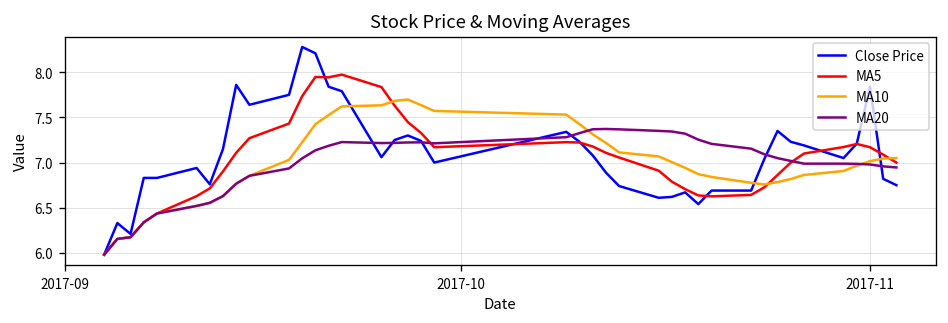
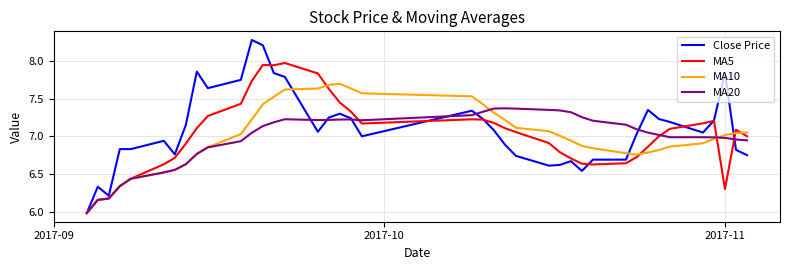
MA5, 2017-11: 7.2 -> 6.3
